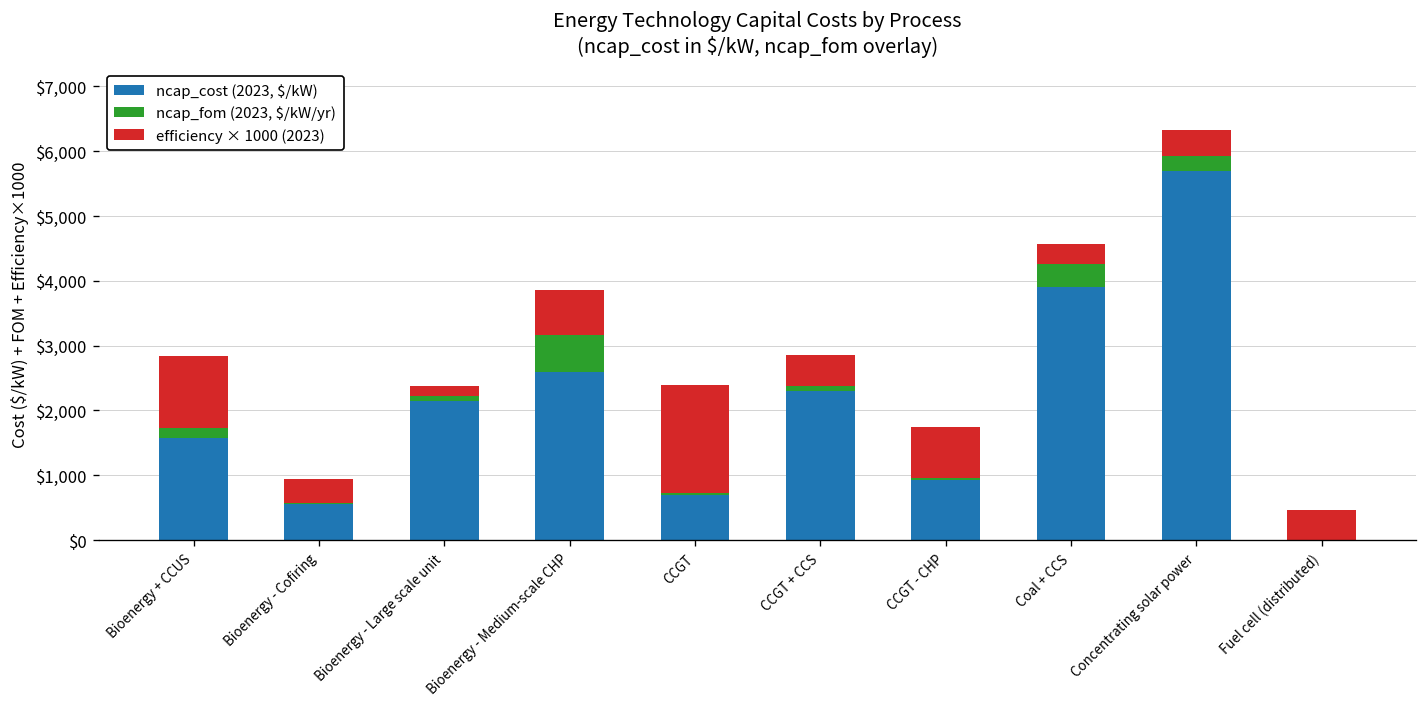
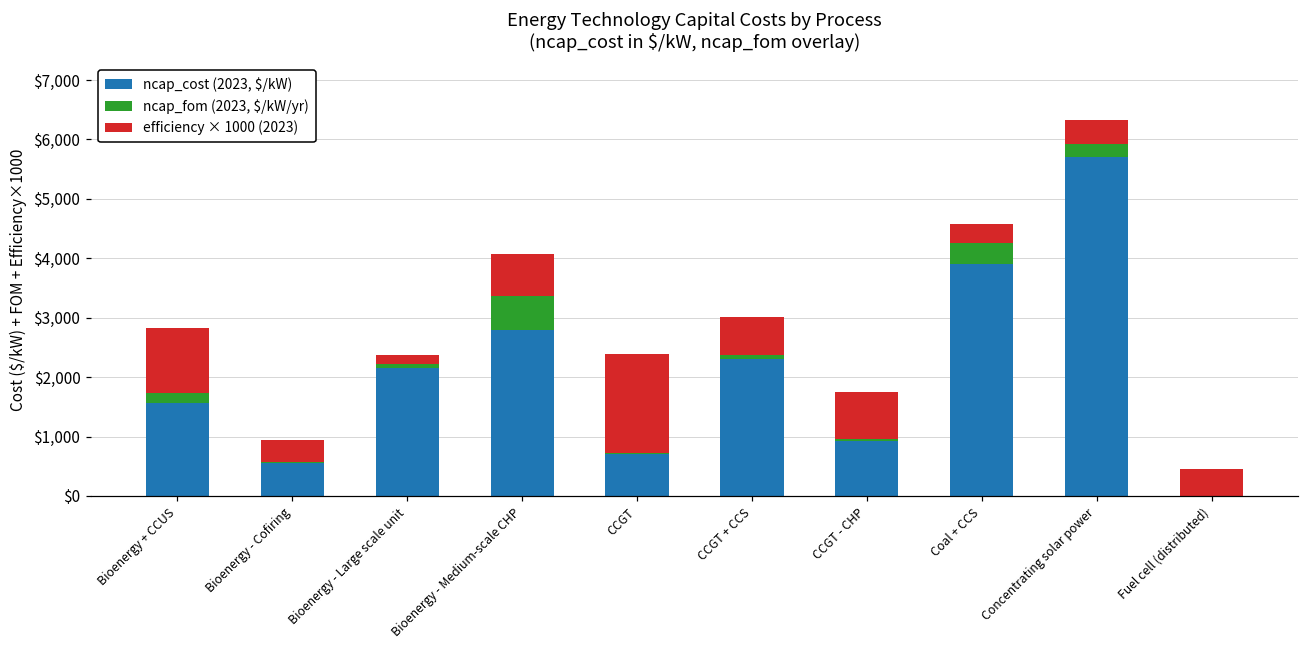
ncap_cost (2023, $/kW), Bioenergy - Medium-scale CHP: $2,600 -> $2,800
efficiency × 1000 (2023), CCGT + CCS: $500 -> $600
